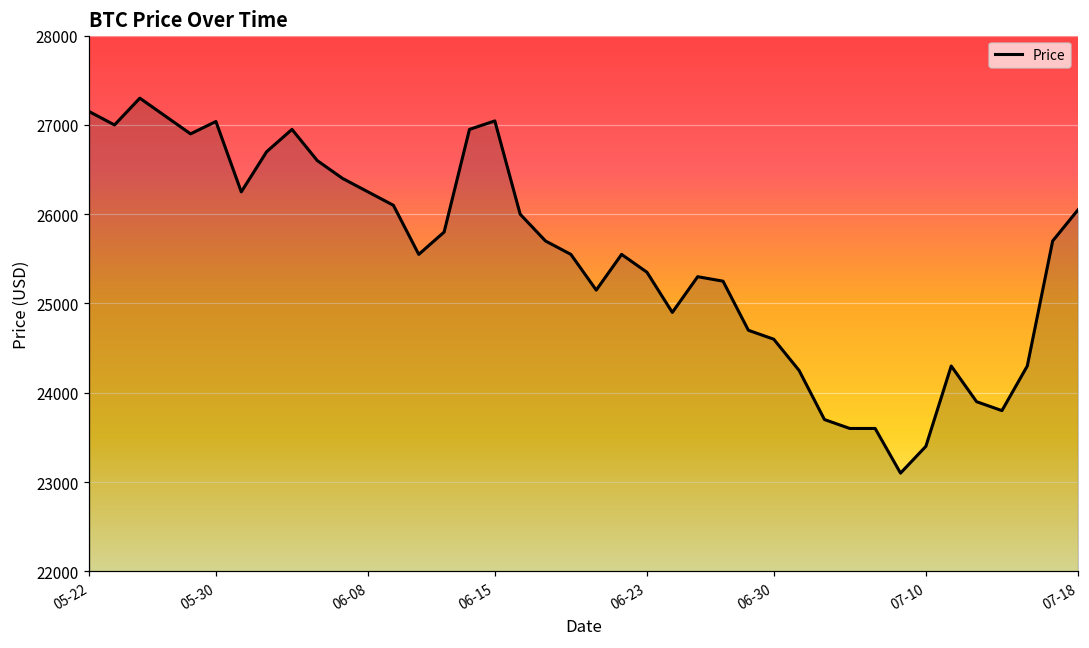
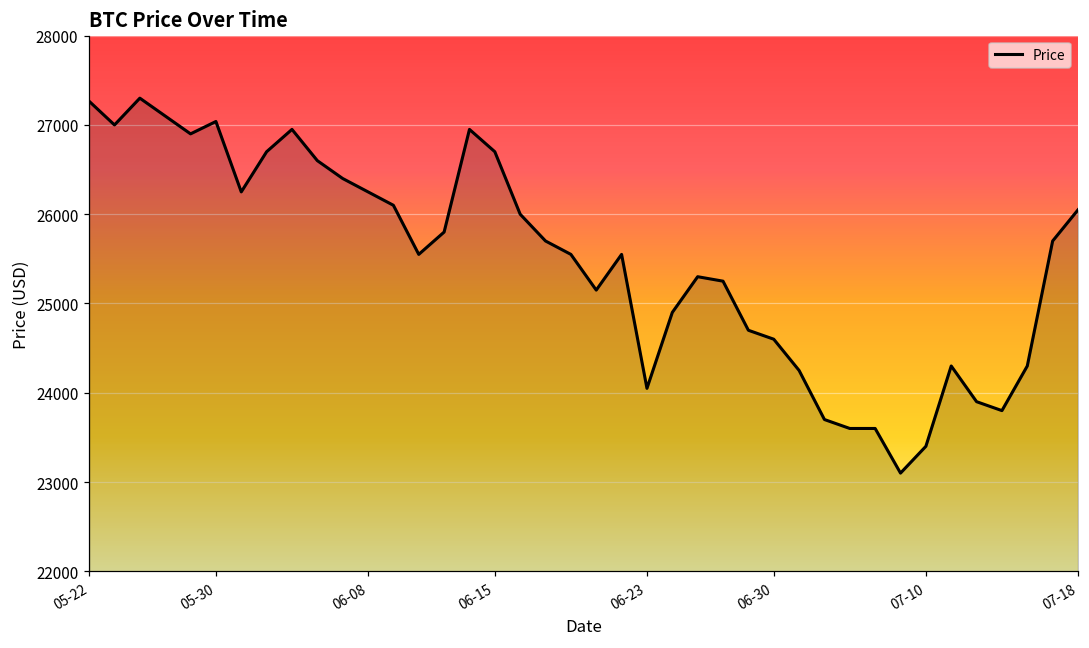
05-22: 27200 -> 27300
06-15: 27000 -> 26700
06-23: 25400 -> 24000
